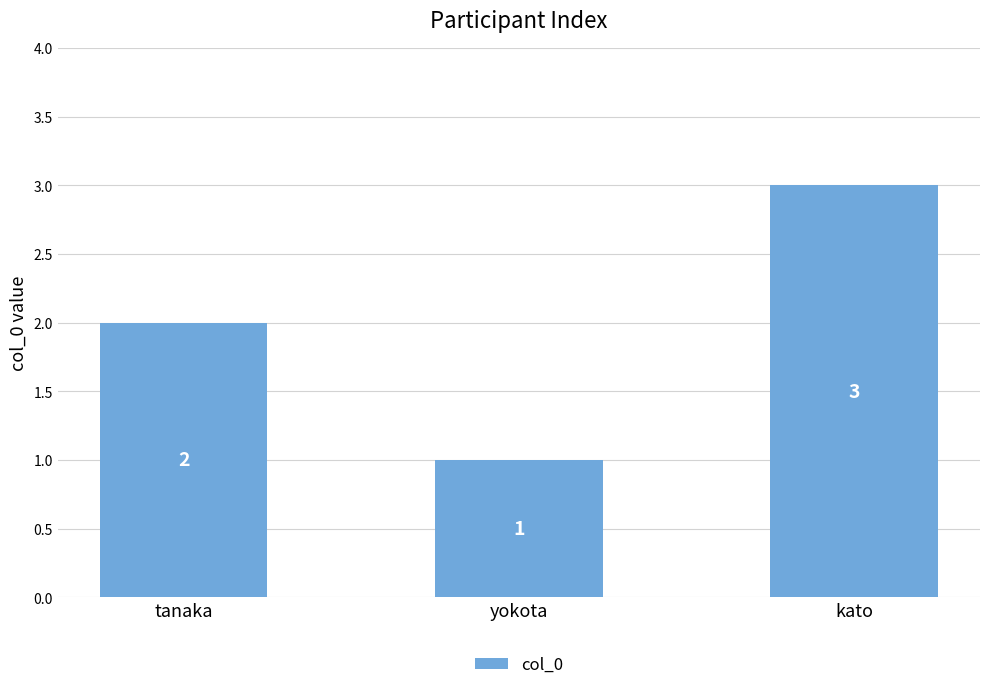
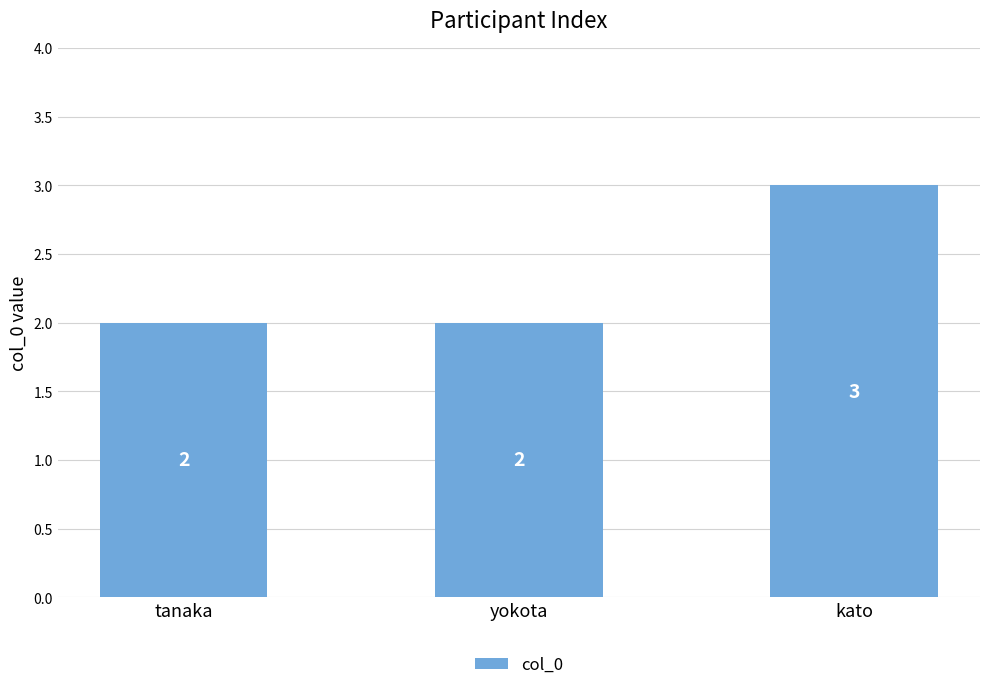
yokota: 1 -> 2
